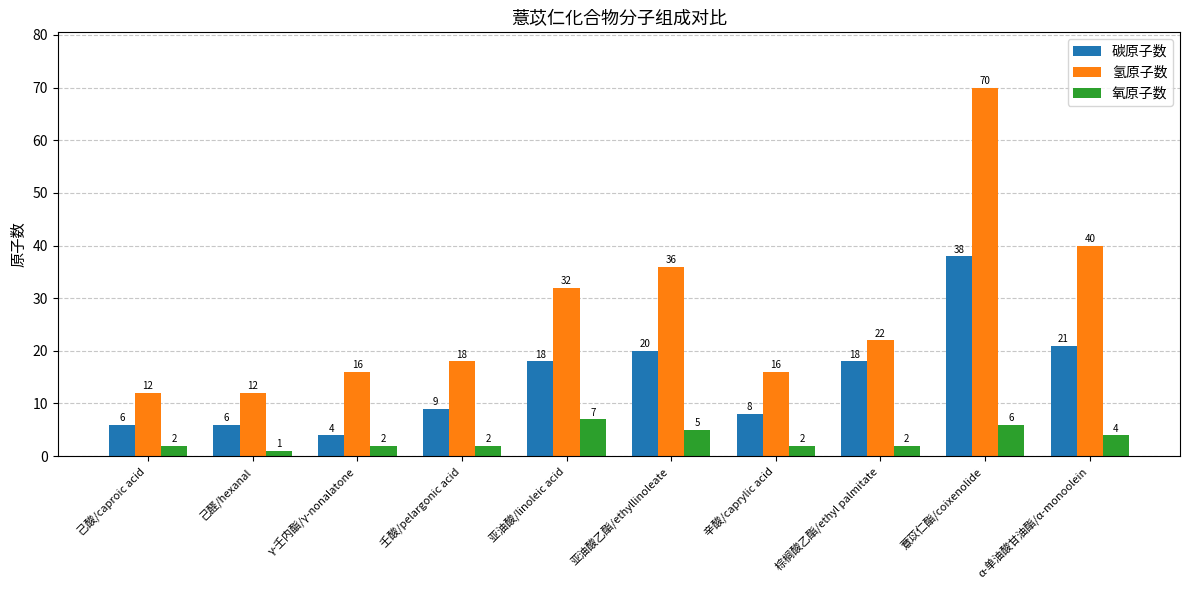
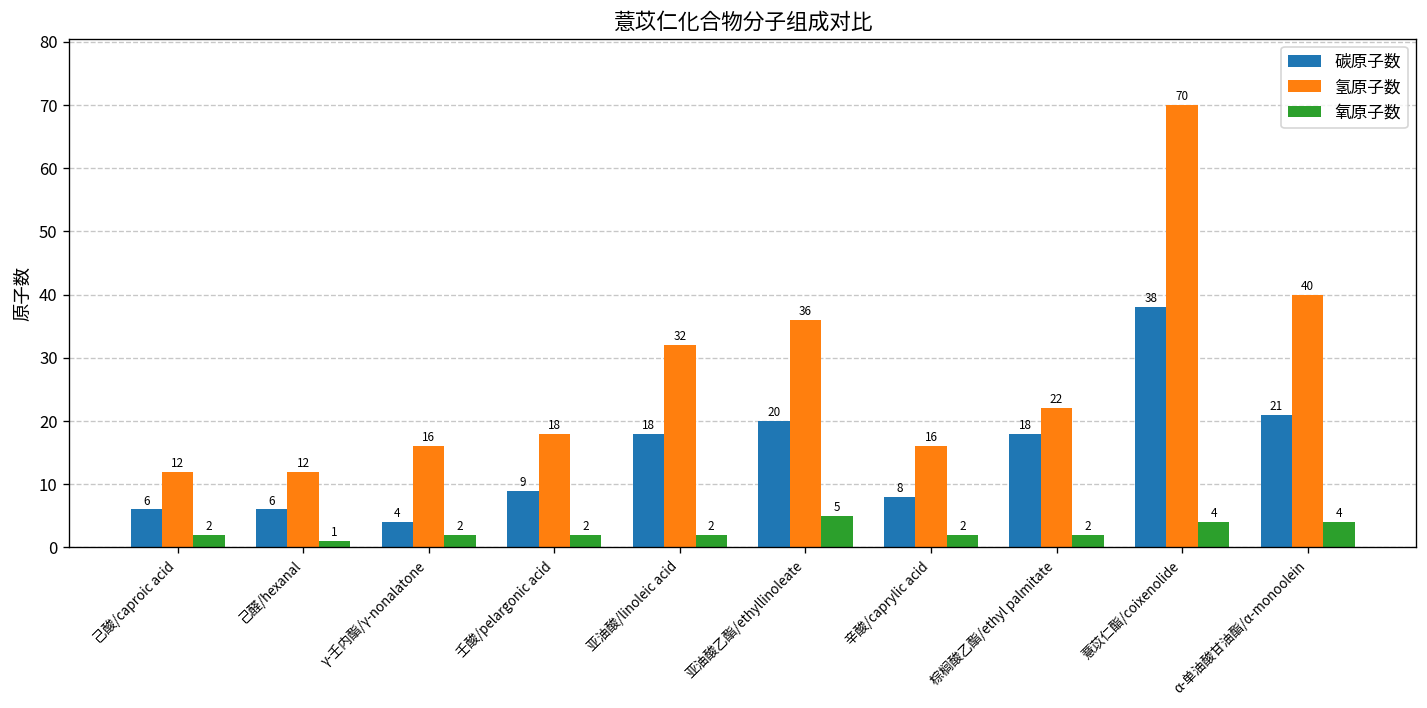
氧原子数, 亚油酸/linoleic acid: 7 -> 2
氧原子数, 薏苡仁酯/coixenolide: 6 -> 4
